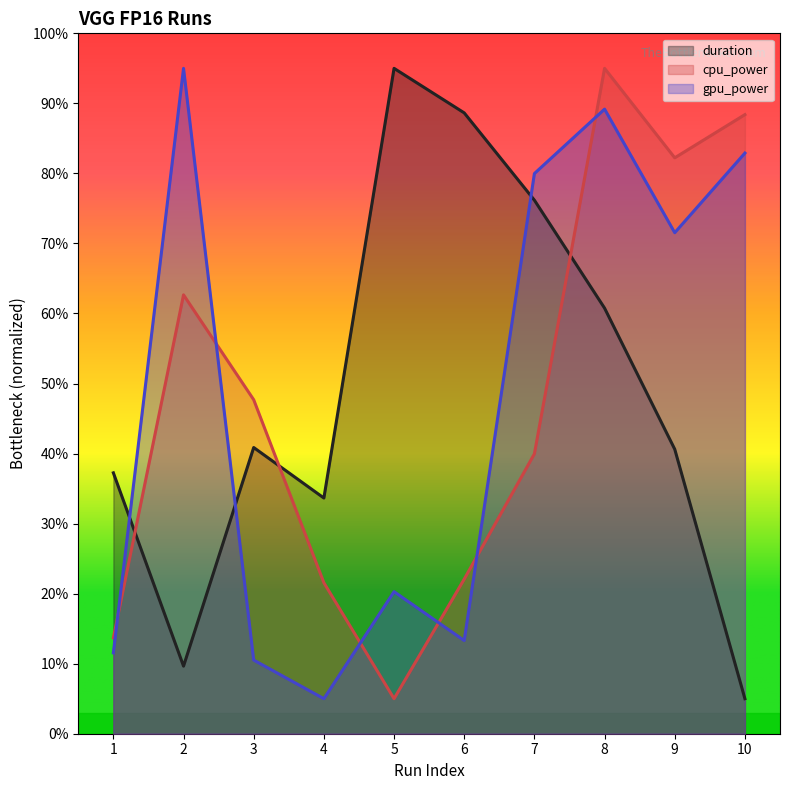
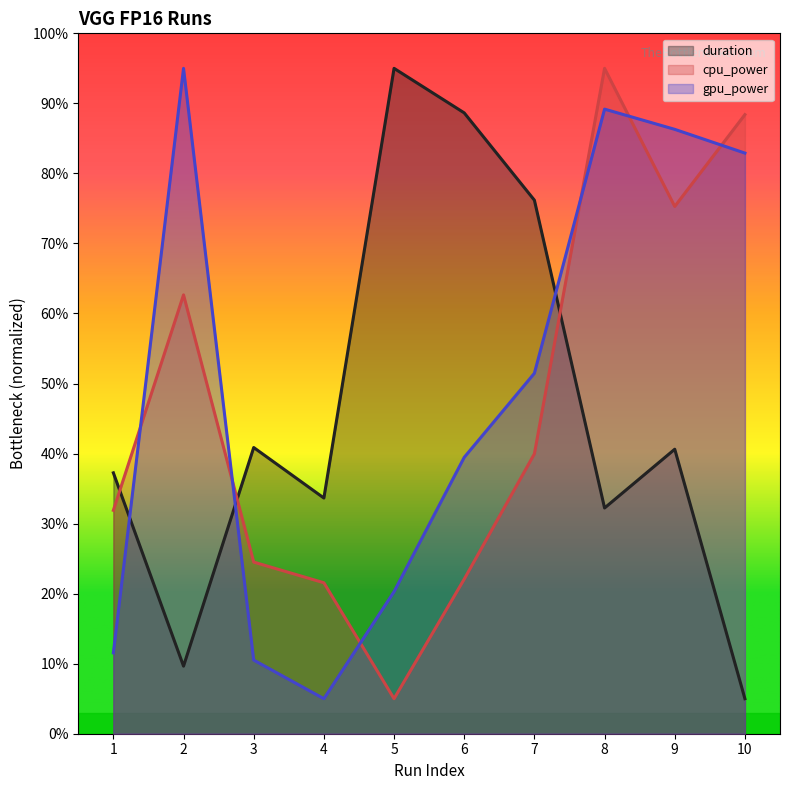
cpu_power, 1: 14% -> 32%
cpu_power, 3: 48% -> 25%
gpu_power, 6: 13% -> 39%
gpu_power, 7: 80% -> 51%
duration, 8: 61% -> 32%
cpu_power, 9: 82% -> 75%
gpu_power, 9: 72% -> 86%
